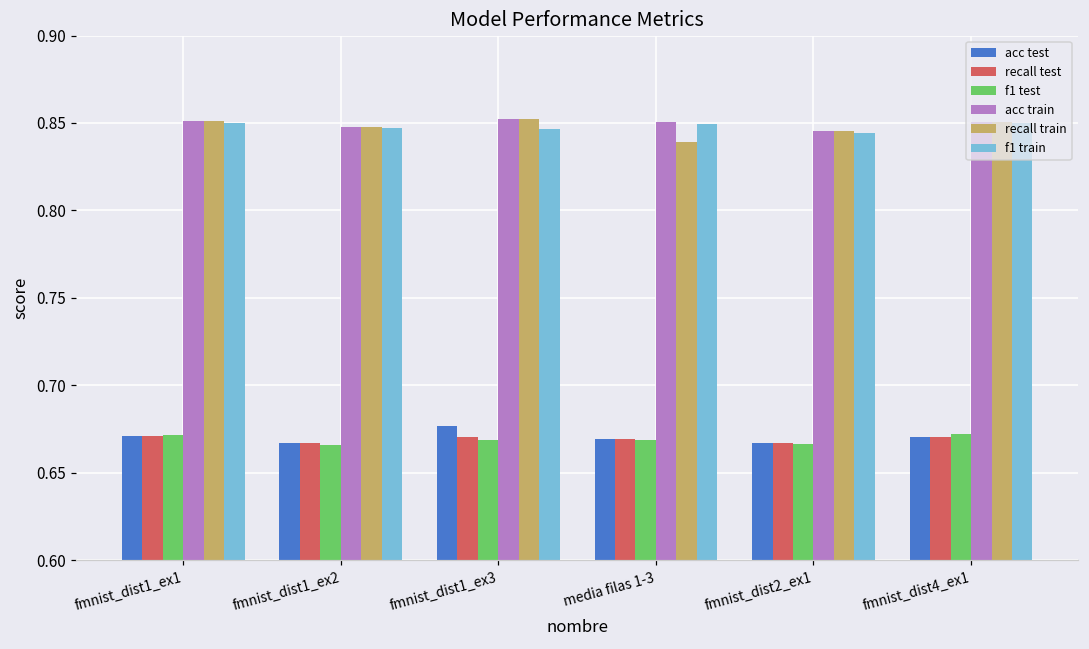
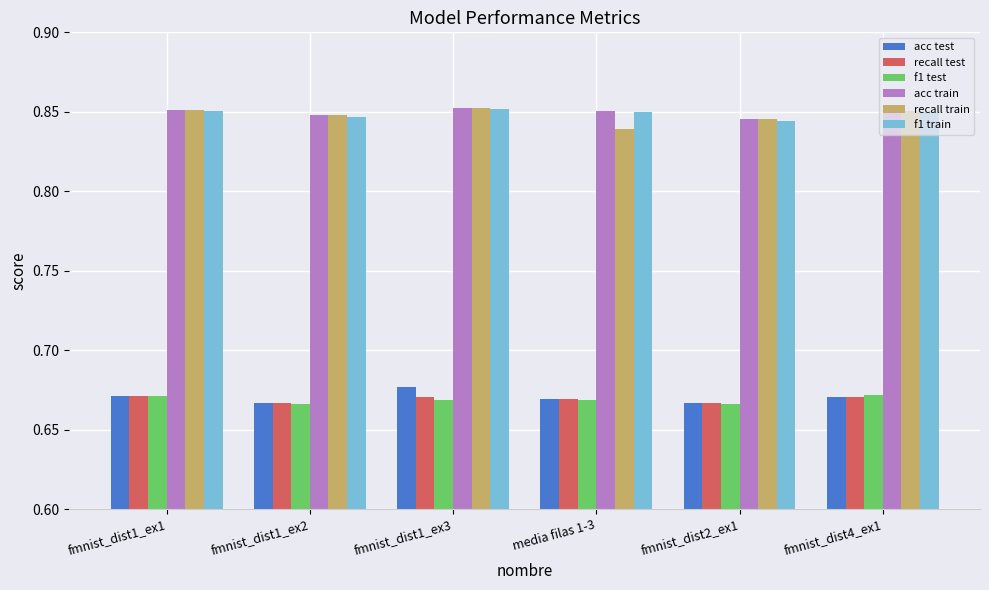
f1 train, fmnist_dist1_ex3: 0.846 -> 0.852
